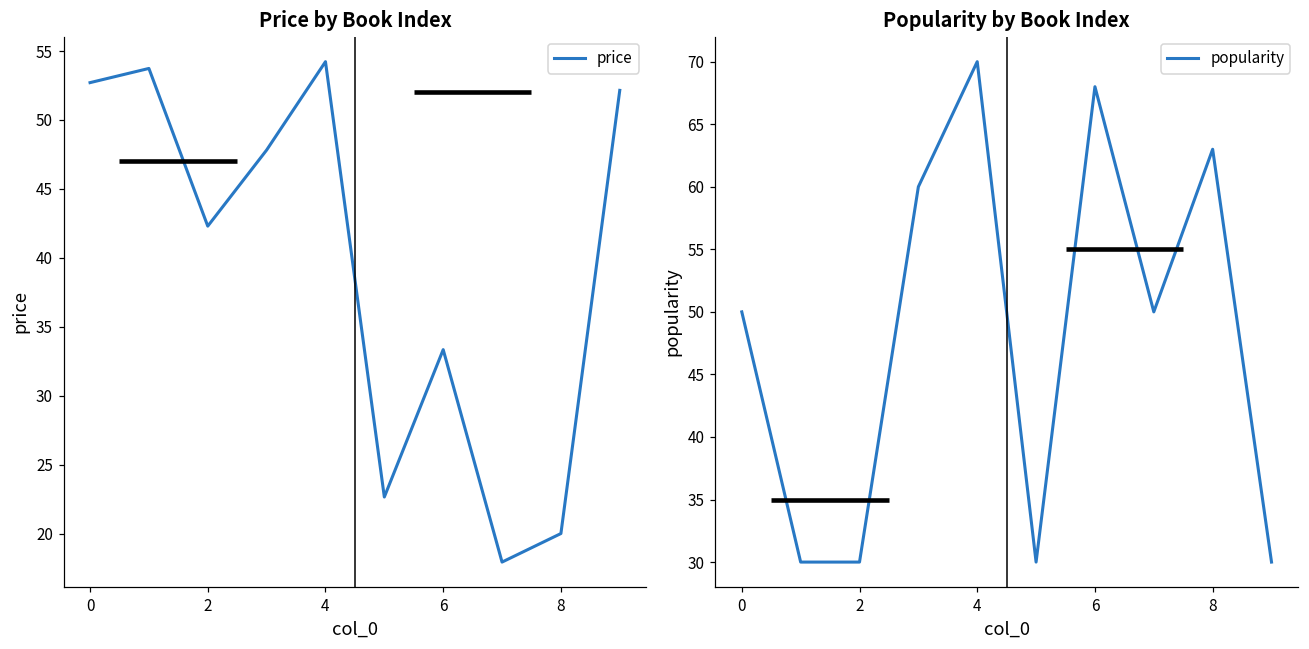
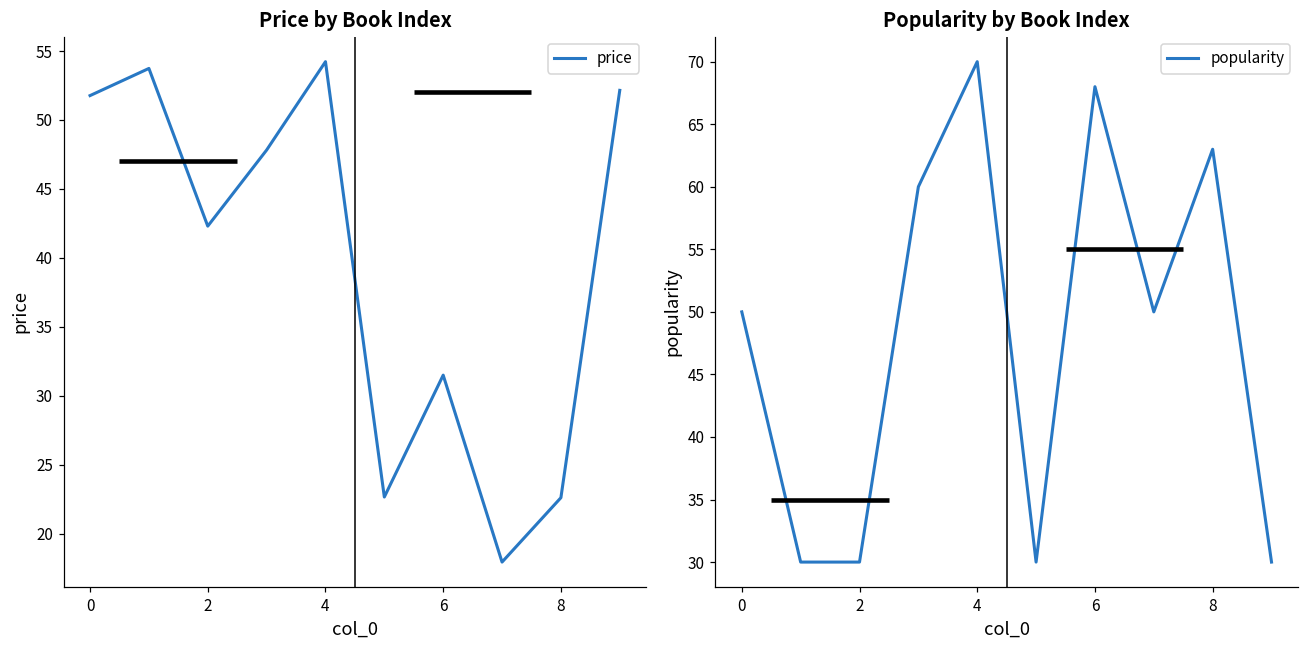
Price by Book Index, 0: 52.7 -> 51.8
Price by Book Index, 6: 33.3 -> 31.5
Price by Book Index, 8: 20.0 -> 22.6
